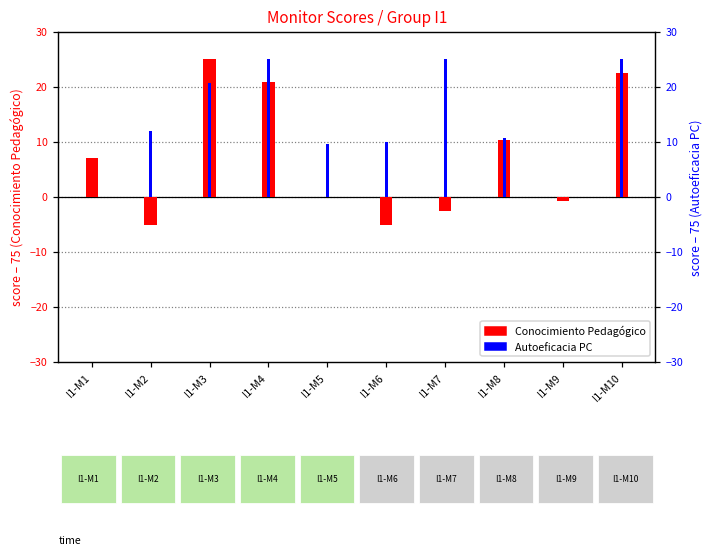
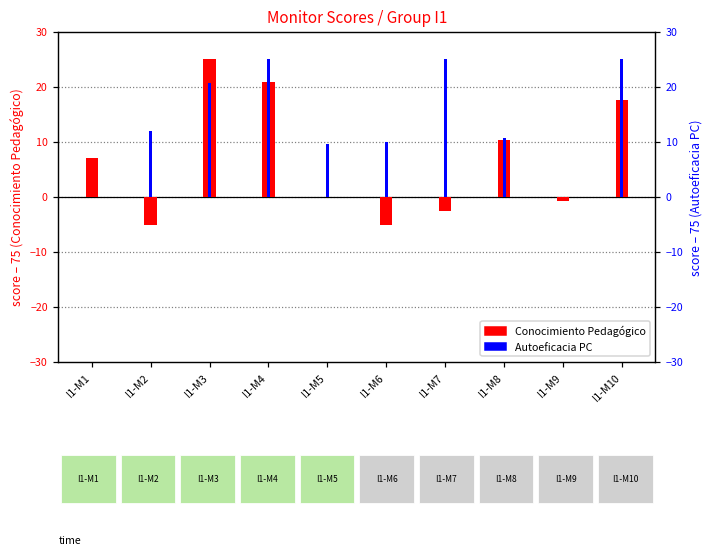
Conocimiento Pedagógico, I1-M10: 23 -> 18
